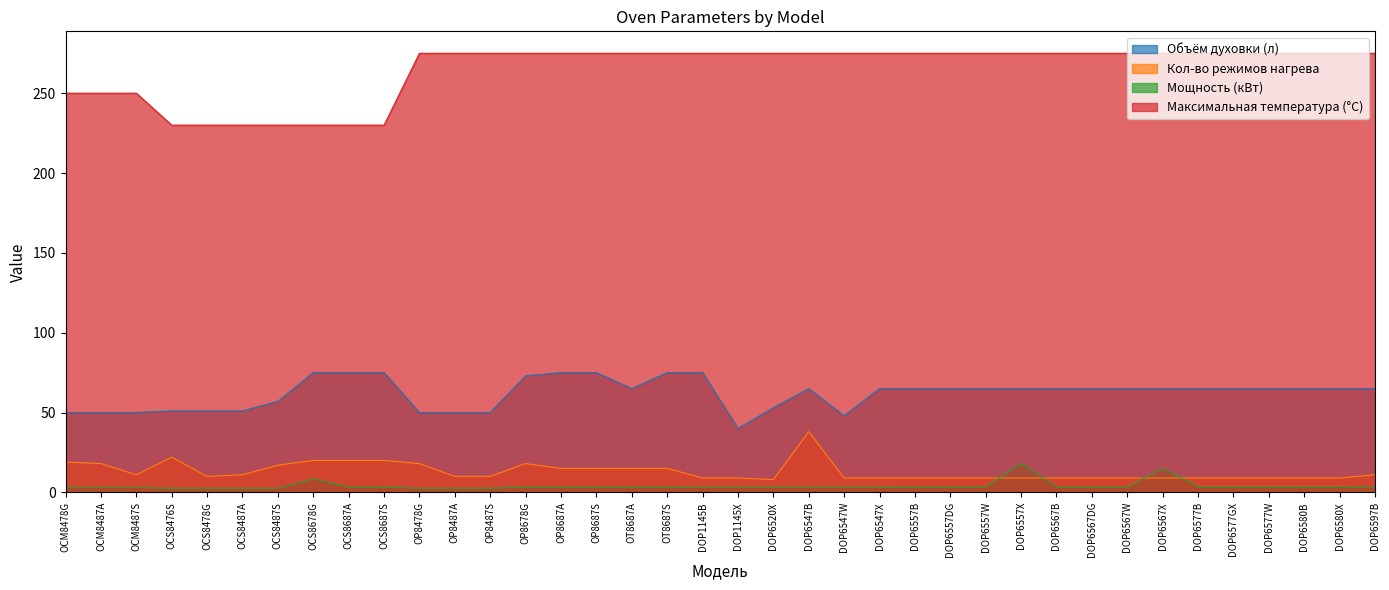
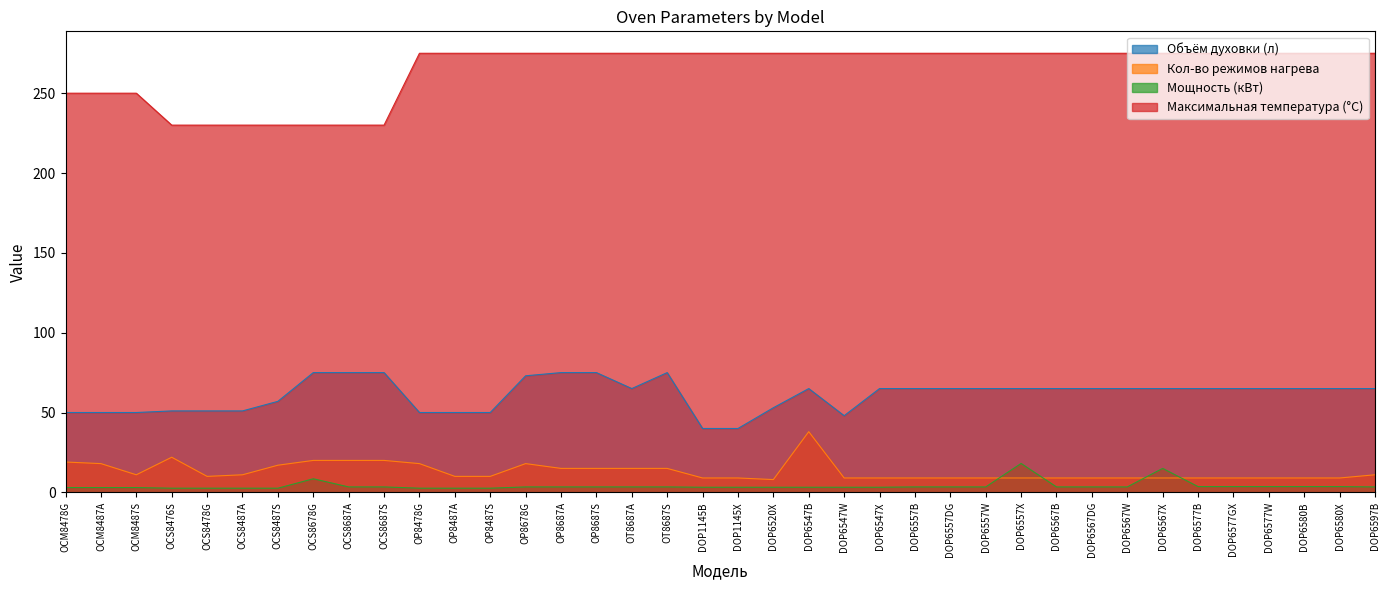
Объём духовки (л), DOP1145B: 75 -> 40
